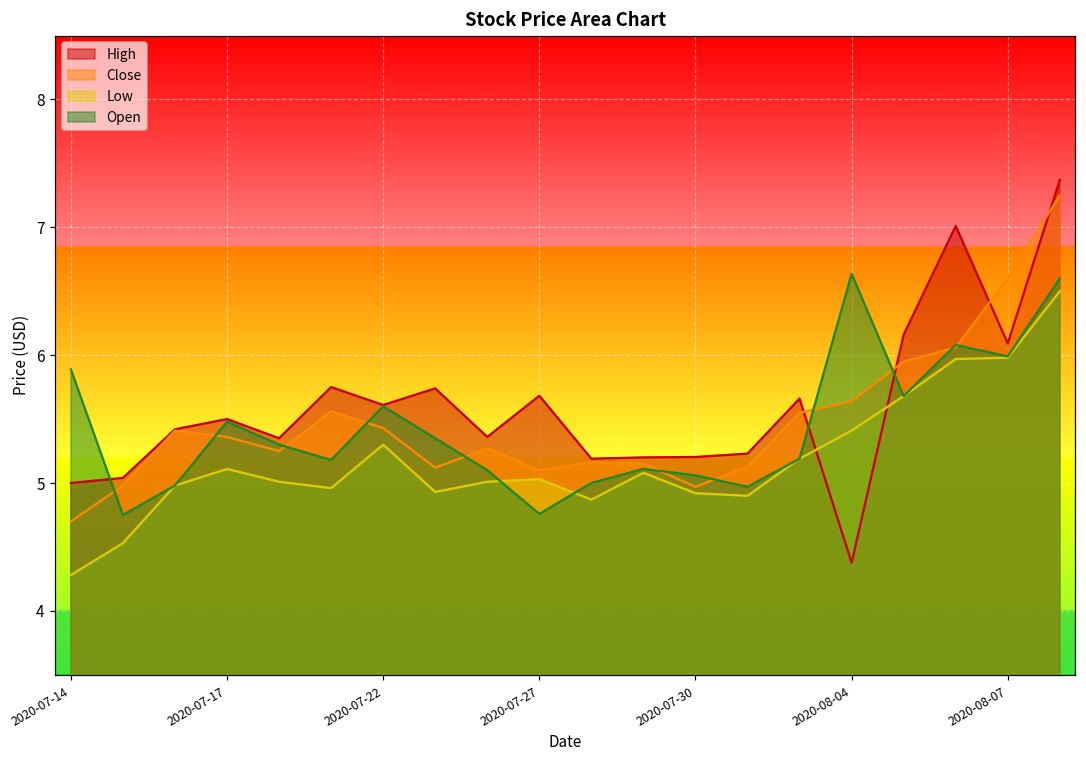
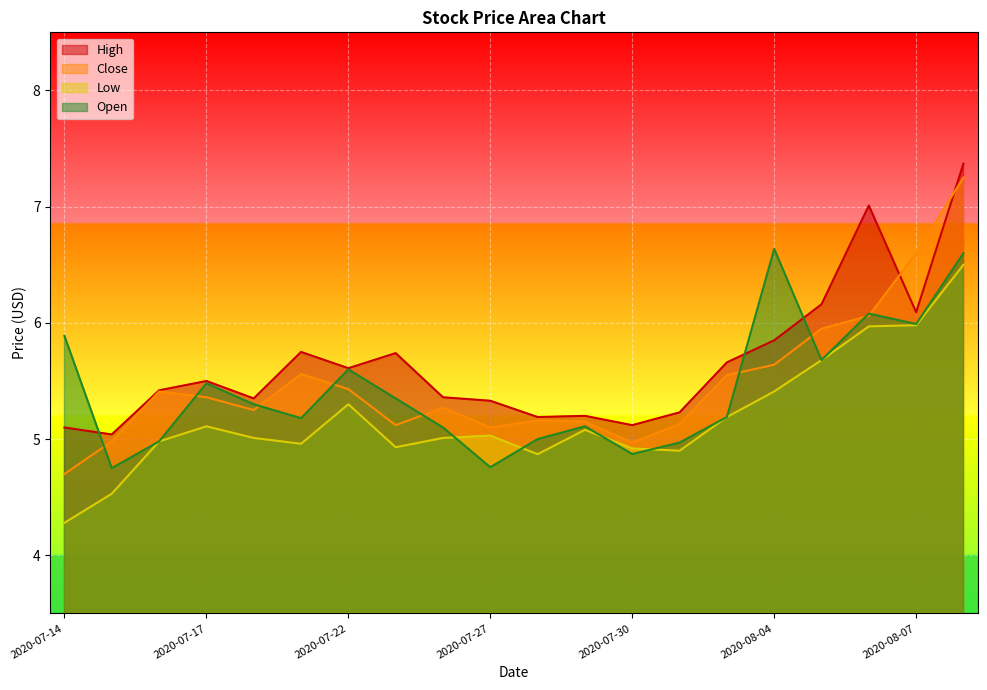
High, 2020-07-14: 5.0 -> 5.1
High, 2020-07-27: 5.68 -> 5.33
High, 2020-07-30: 5.20 -> 5.12
Open, 2020-07-30: 5.06 -> 4.87
High, 2020-08-04: 4.38 -> 5.85
